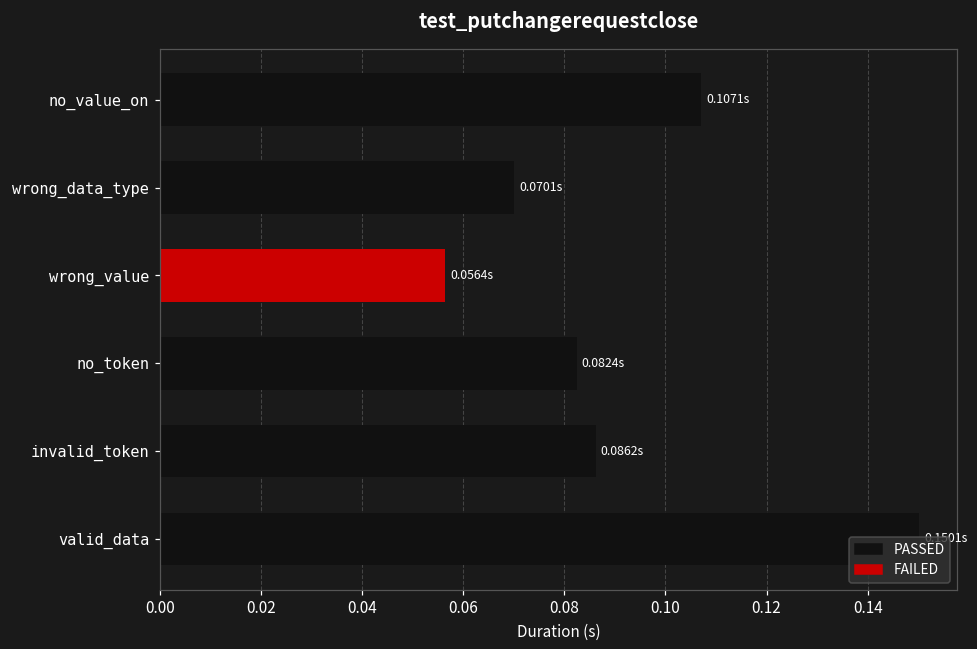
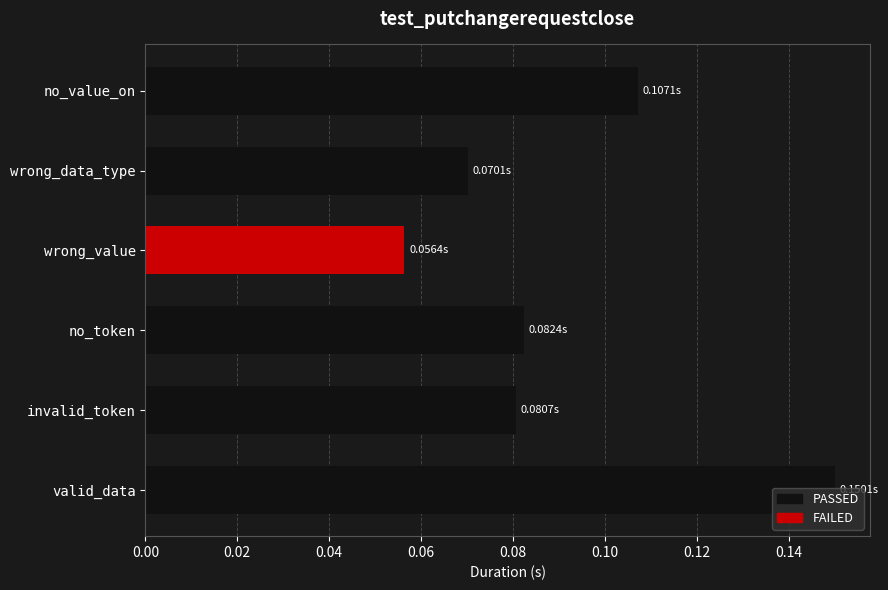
invalid_token: 0.0862s -> 0.0807s
